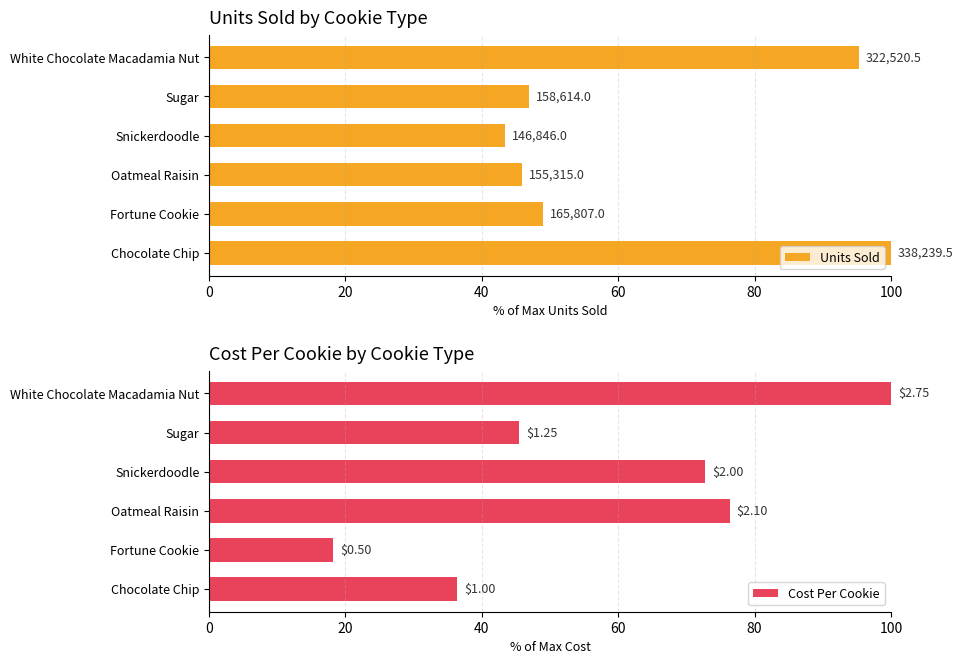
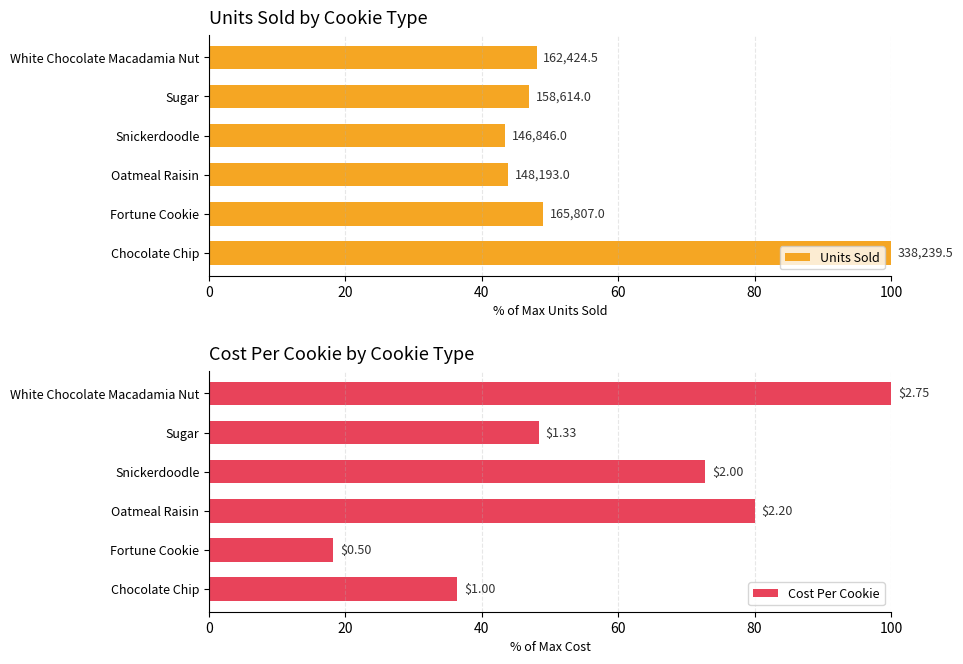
Units Sold by Cookie Type, White Chocolate Macadamia Nut: 322,520.5 -> 162,424.5
Units Sold by Cookie Type, Oatmeal Raisin: 155,315.0 -> 148,193.0
Cost Per Cookie by Cookie Type, Sugar: $1.25 -> $1.33
Cost Per Cookie by Cookie Type, Oatmeal Raisin: $2.10 -> $2.20
